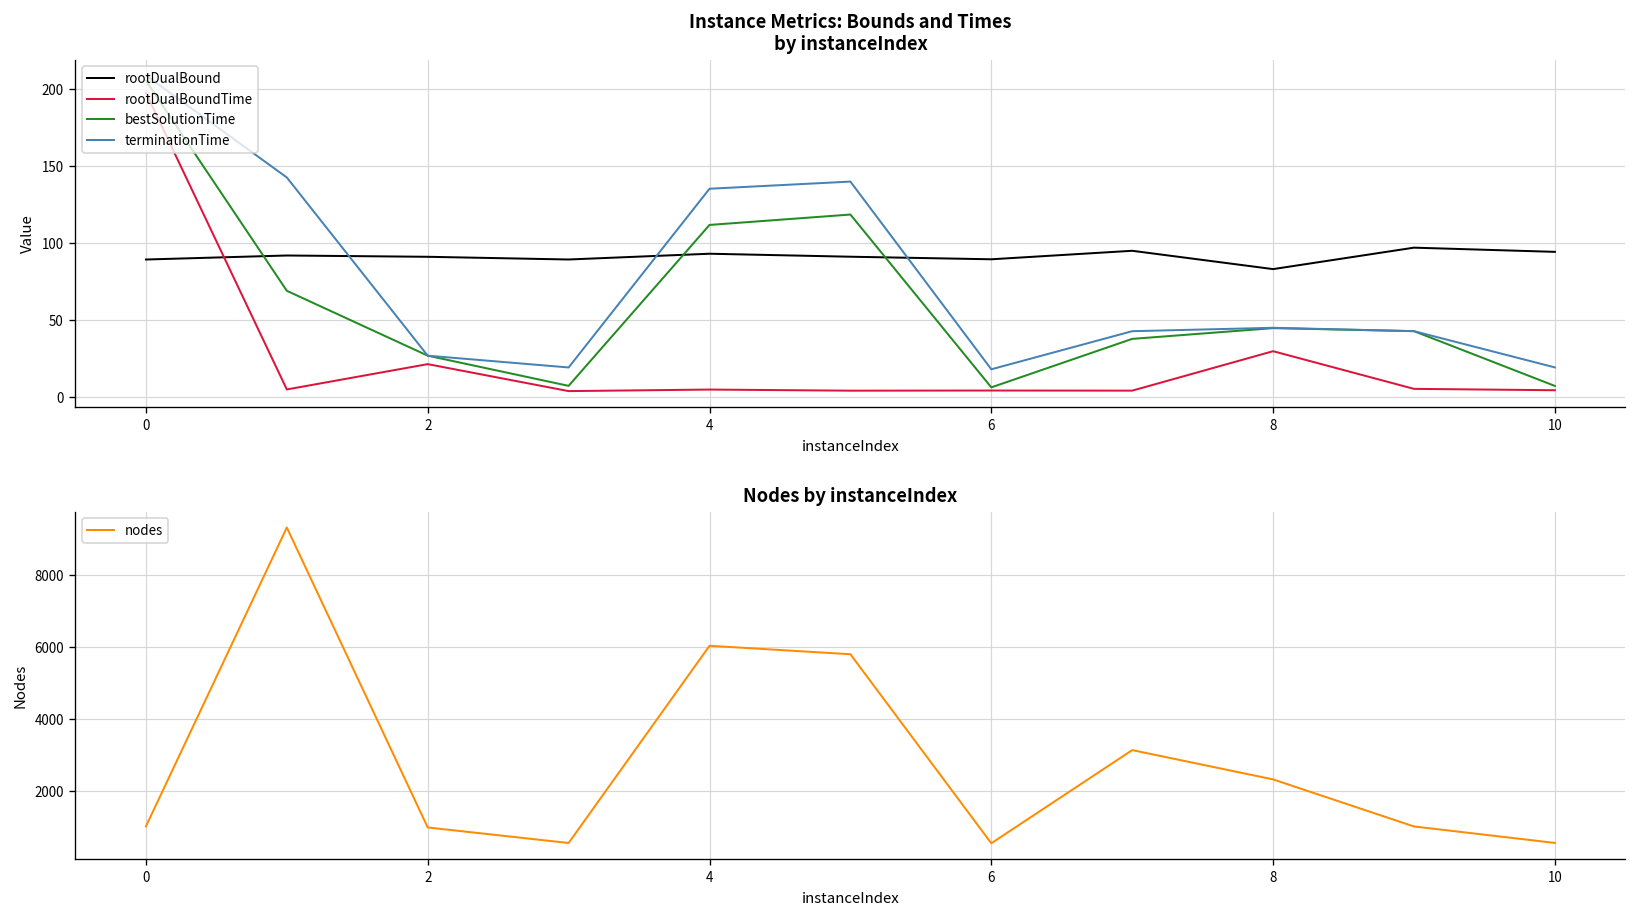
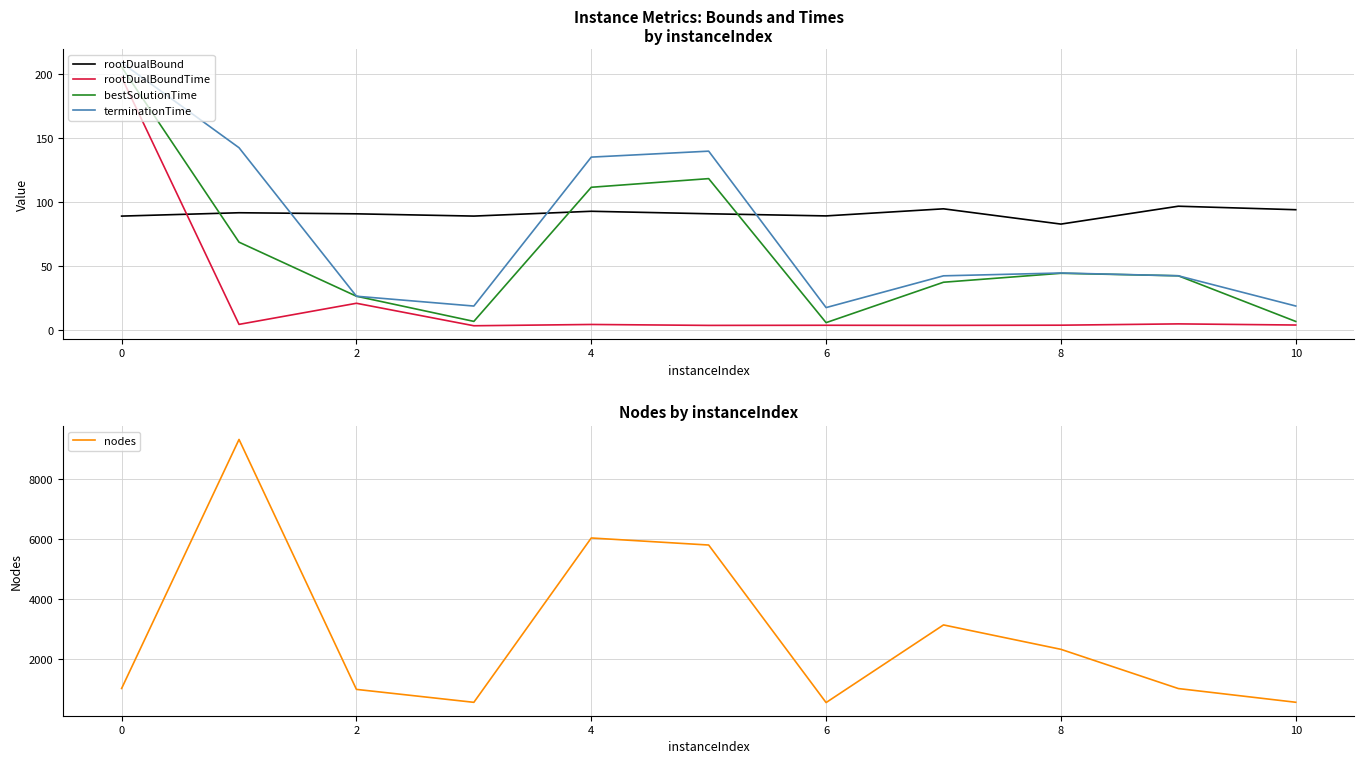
Instance Metrics: Bounds and Times by instanceIndex, rootDualBoundTime, 8: 30 -> 4
